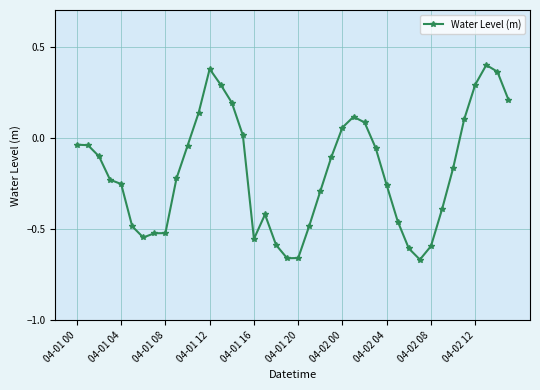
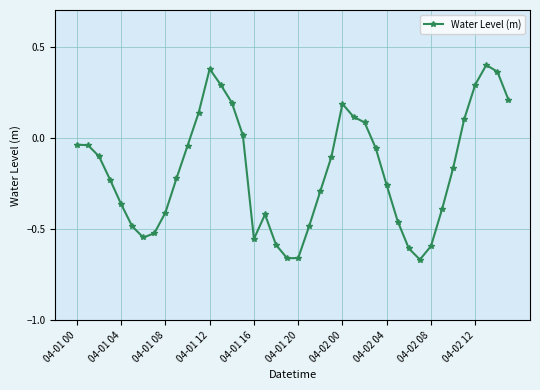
04-01 04: -0.25 -> -0.36
04-01 08: -0.52 -> -0.41
04-02 00: 0.06 -> 0.19
